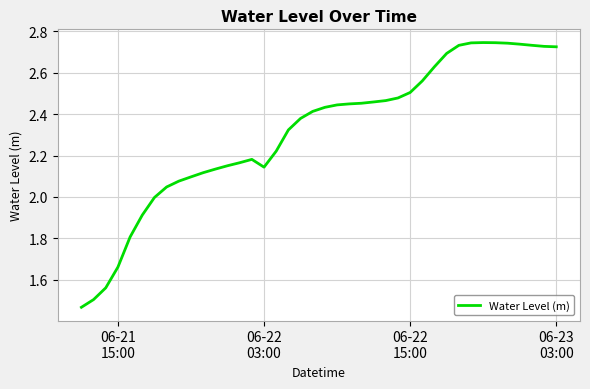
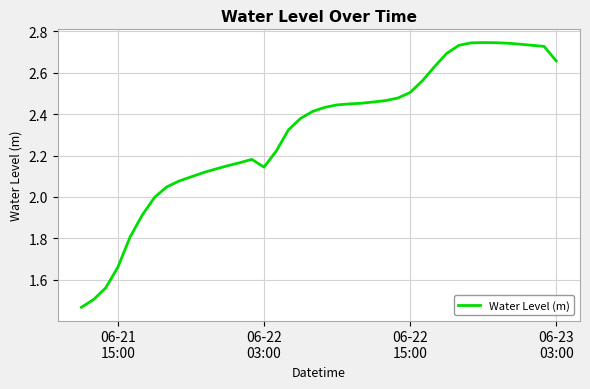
06-23 03:00: 2.72 -> 2.66
